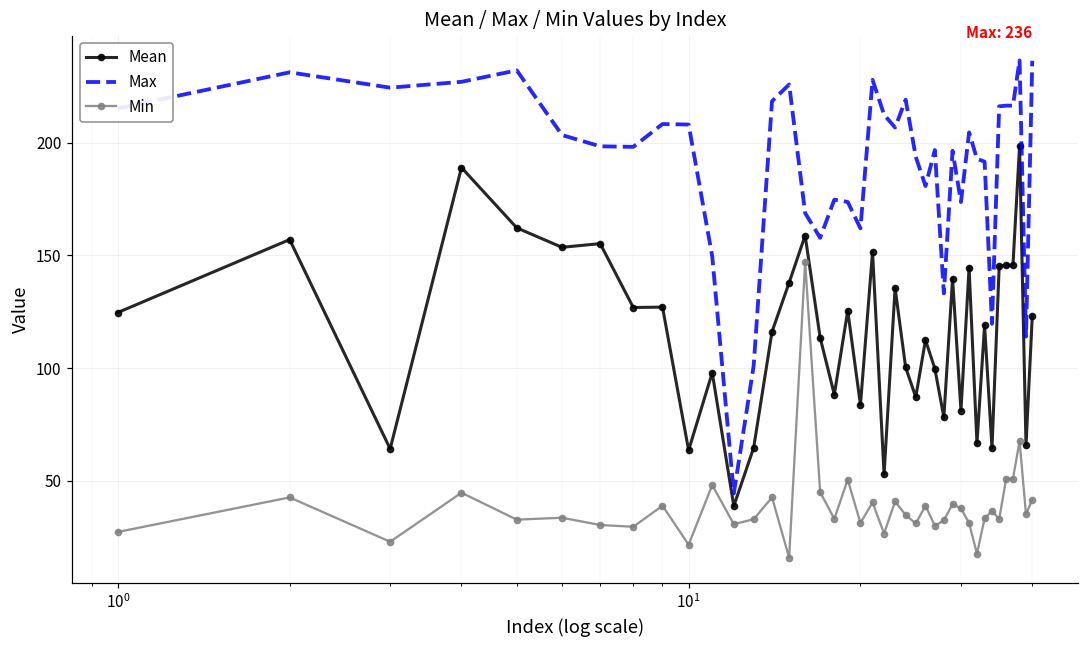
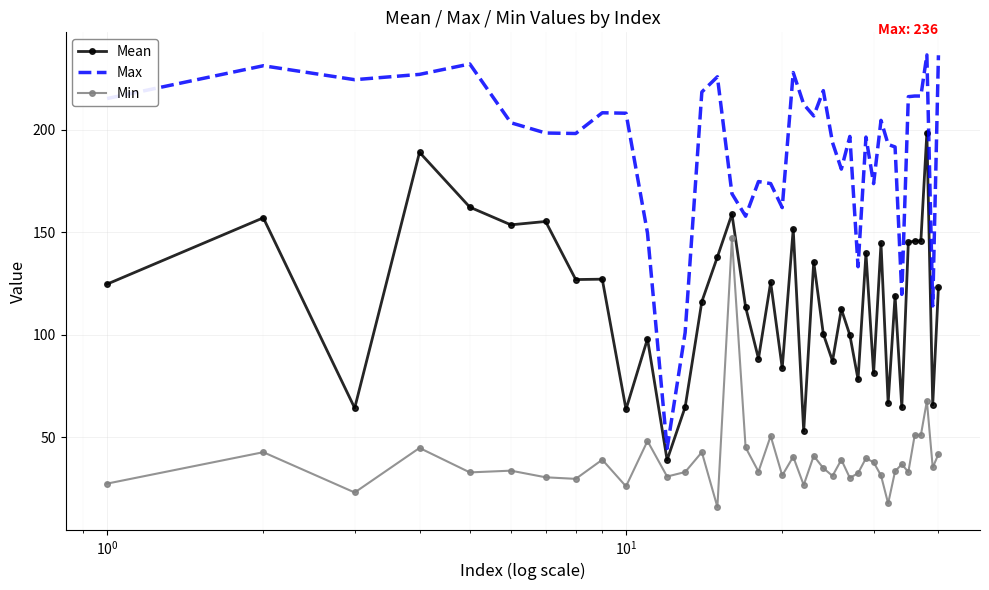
Min, 10^1: 22 -> 26
